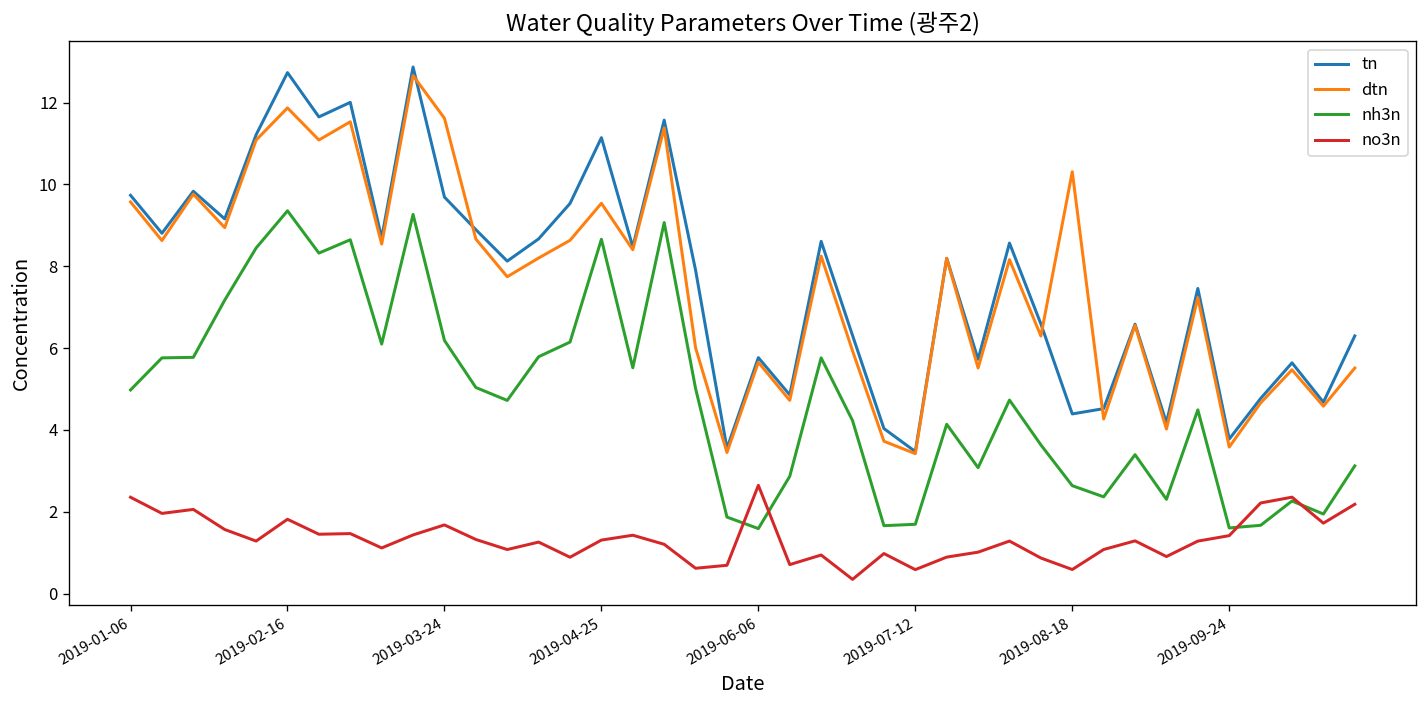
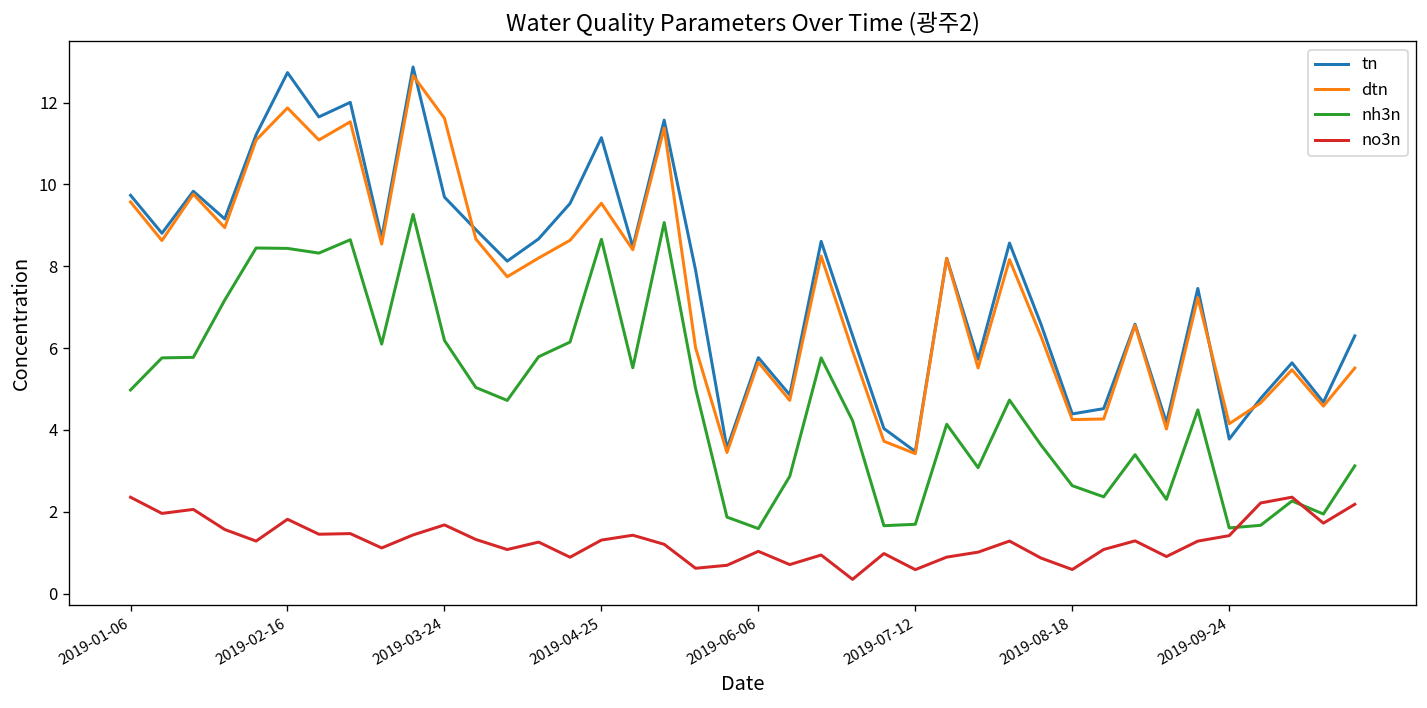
nh3n, 2019-02-16: 9.4 -> 8.4
no3n, 2019-06-06: 2.6 -> 1.0
dtn, 2019-08-18: 10.3 -> 4.3
dtn, 2019-09-24: 3.6 -> 4.2
